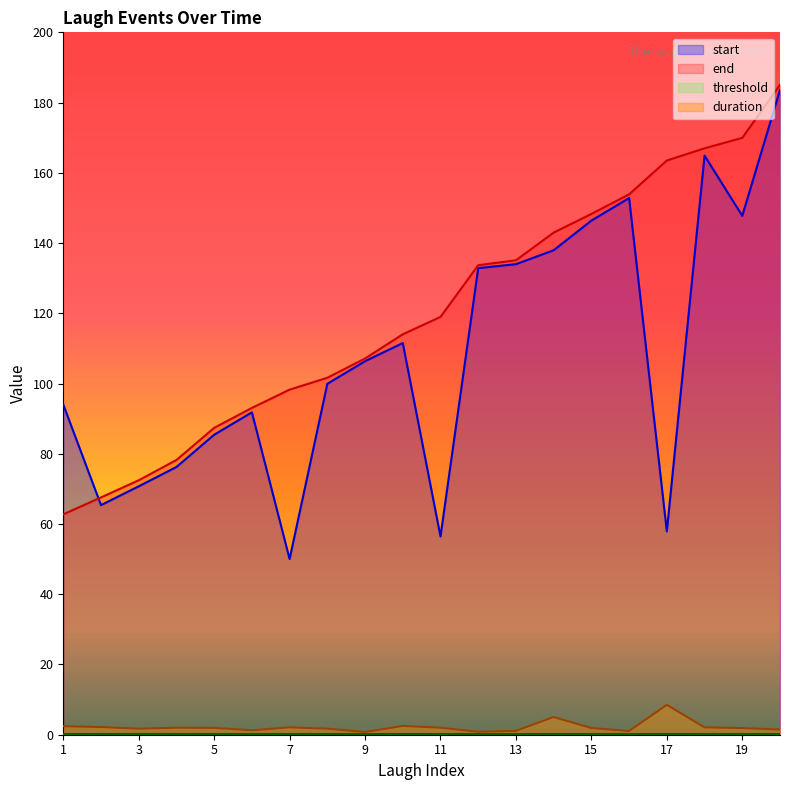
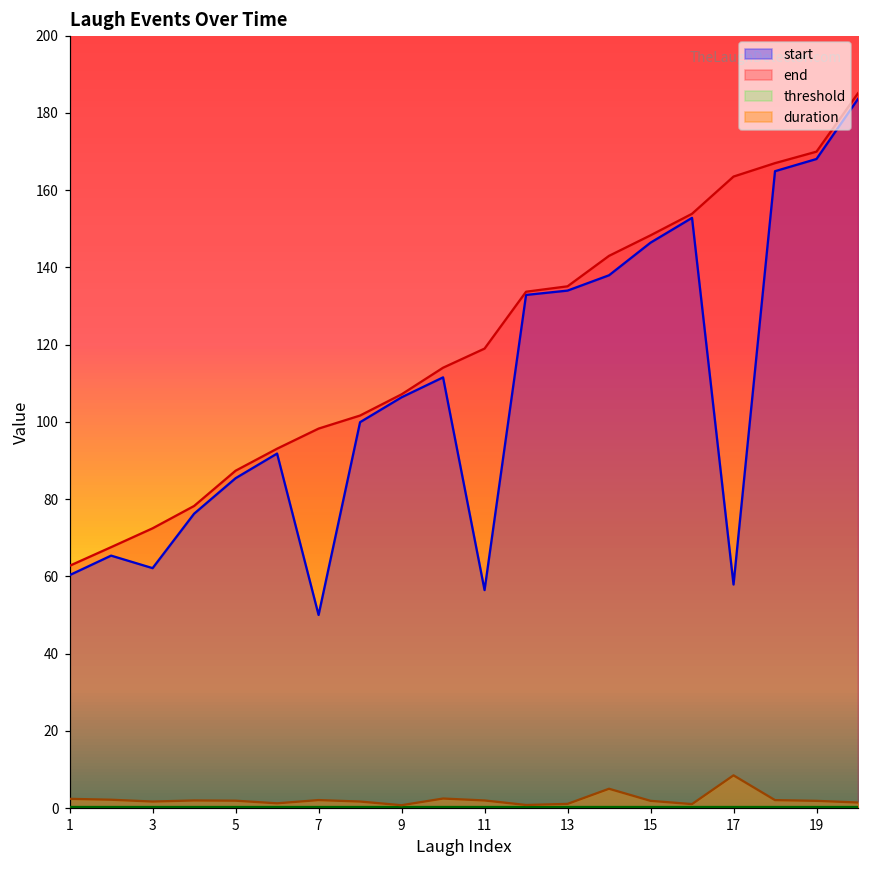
start, 1: 94 -> 60
start, 3: 71 -> 62
start, 19: 148 -> 168
